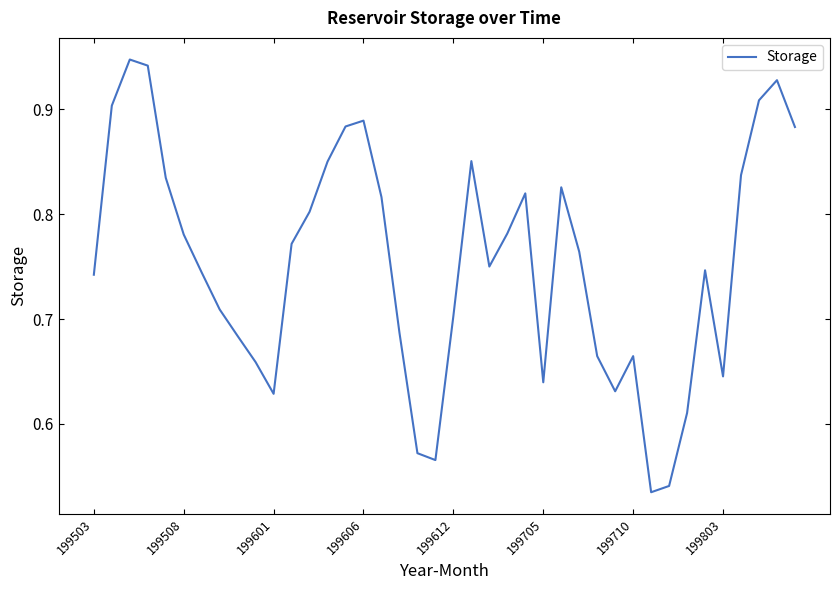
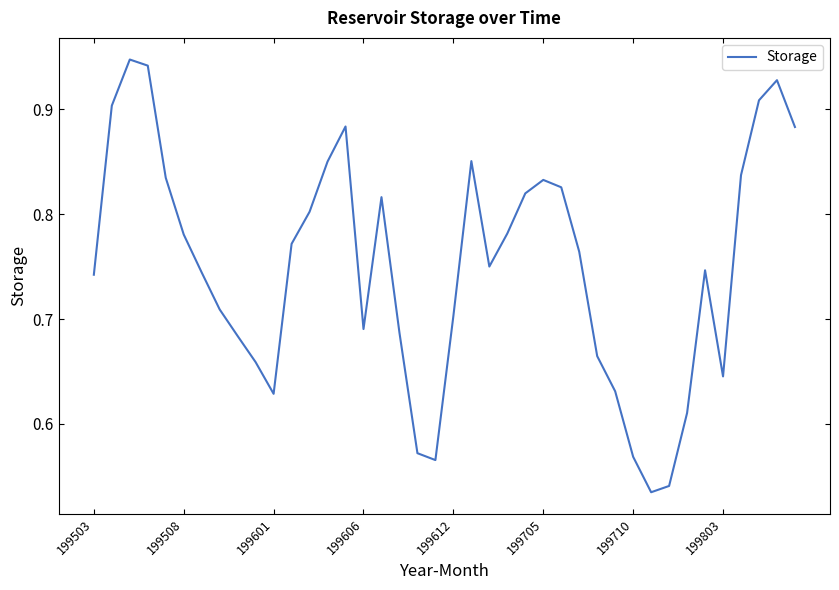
199606: 0.889 -> 0.691
199705: 0.640 -> 0.833
199710: 0.665 -> 0.569
